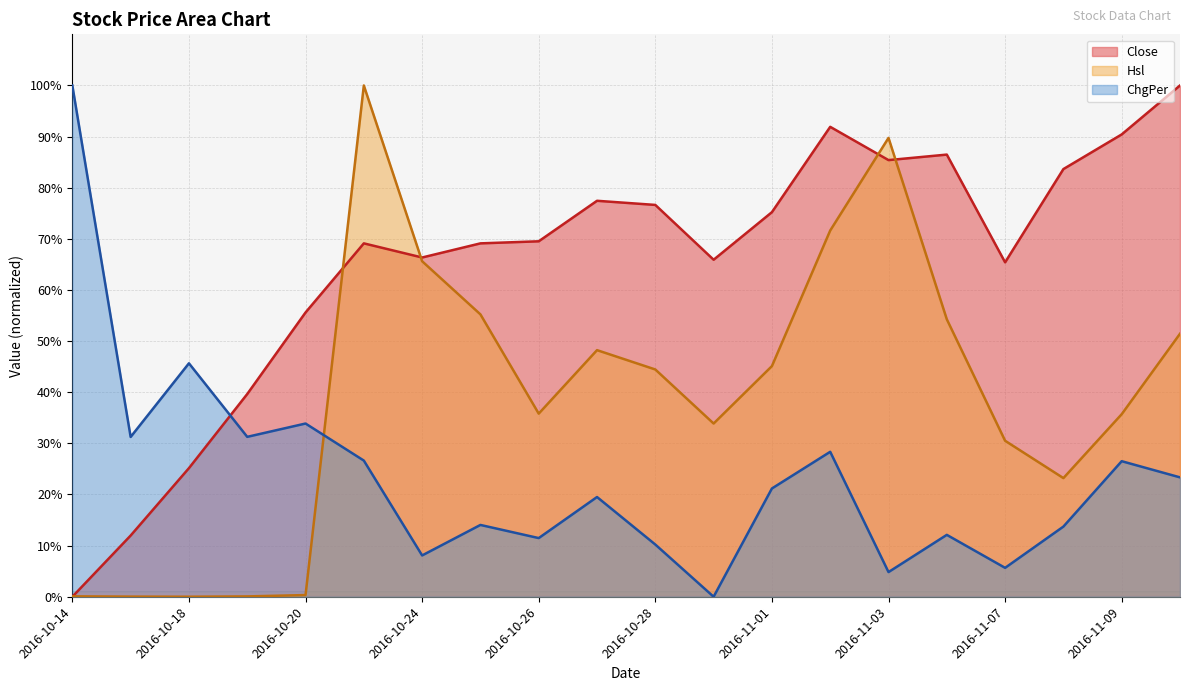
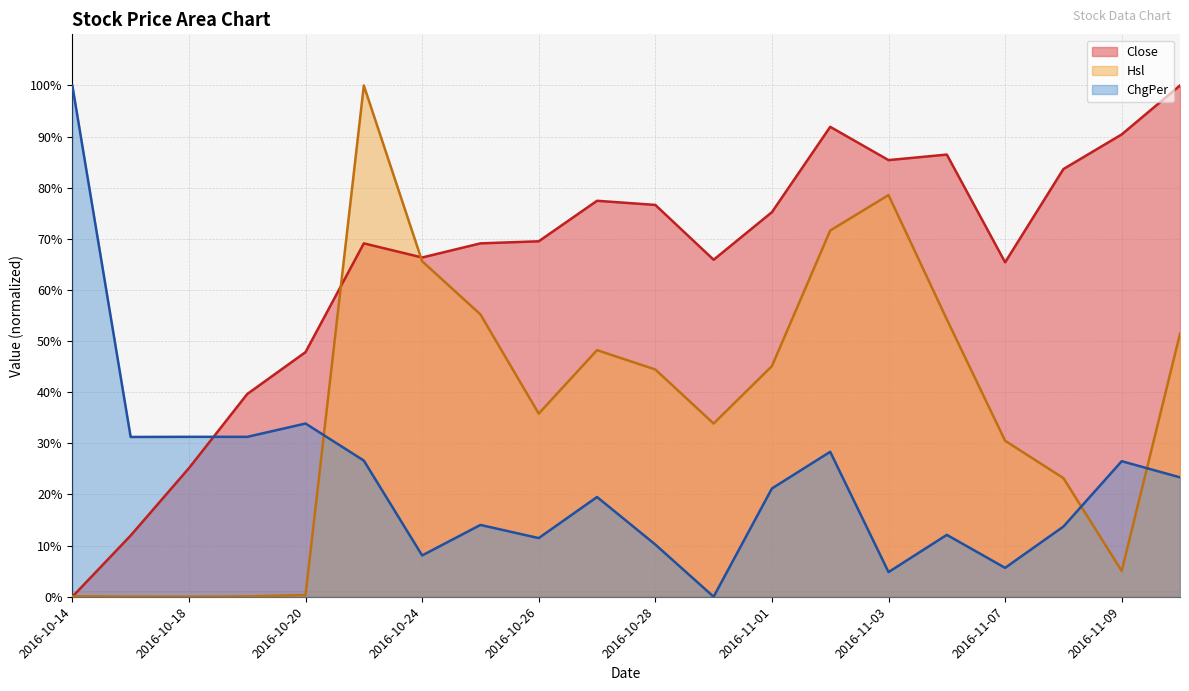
ChgPer, 2016-10-18: 46% -> 31%
Close, 2016-10-20: 56% -> 48%
Hsl, 2016-11-03: 90% -> 79%
Hsl, 2016-11-09: 36% -> 5%
